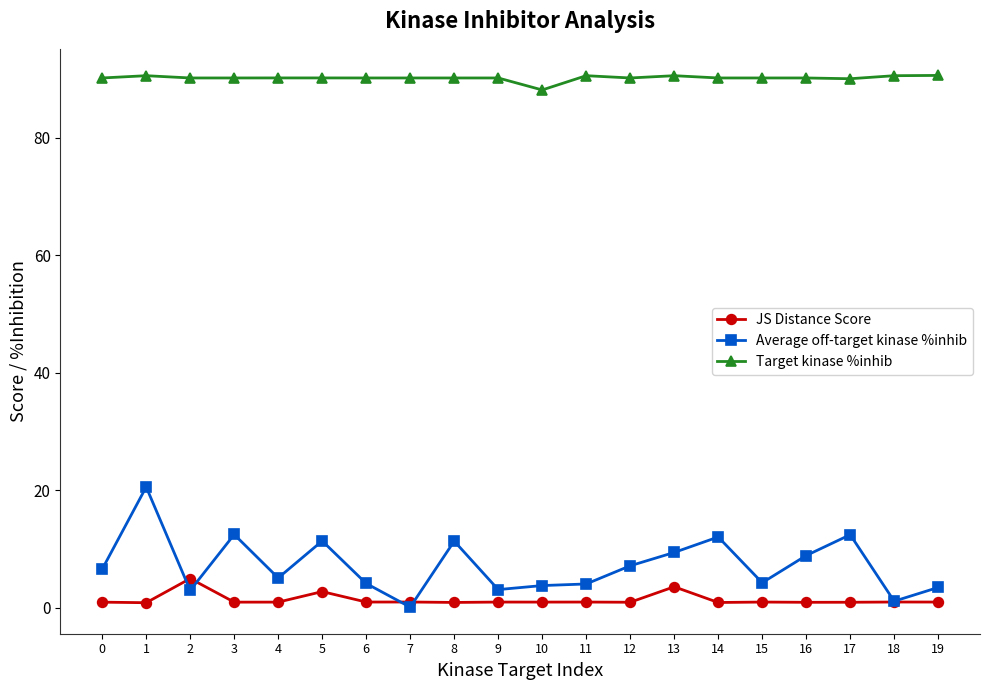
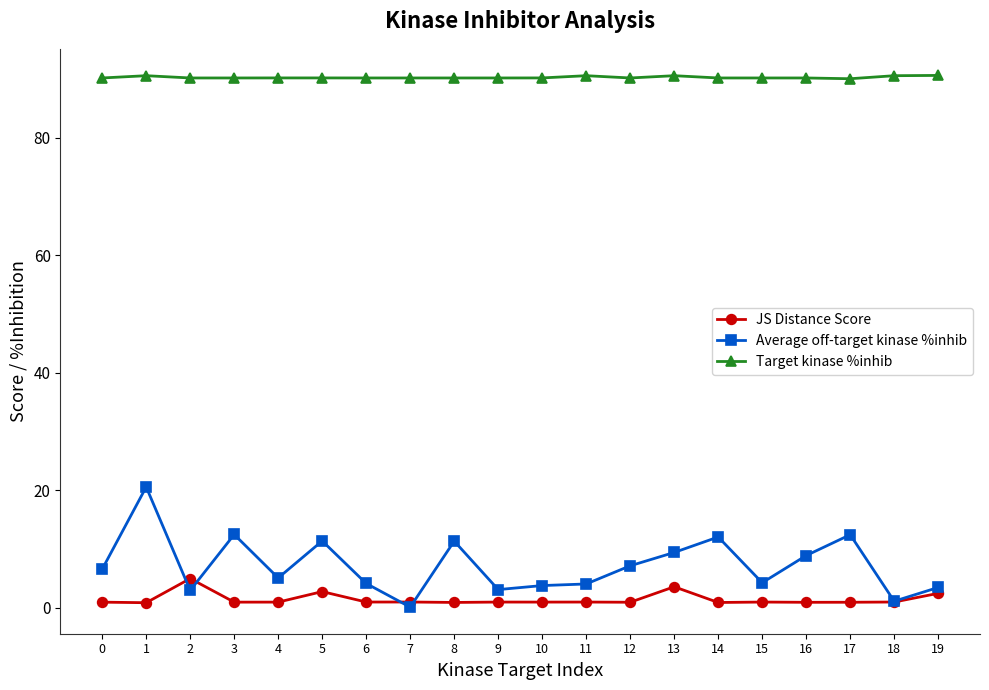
Target kinase %inhib, 10: 88 -> 90
JS Distance Score, 19: 1 -> 2
